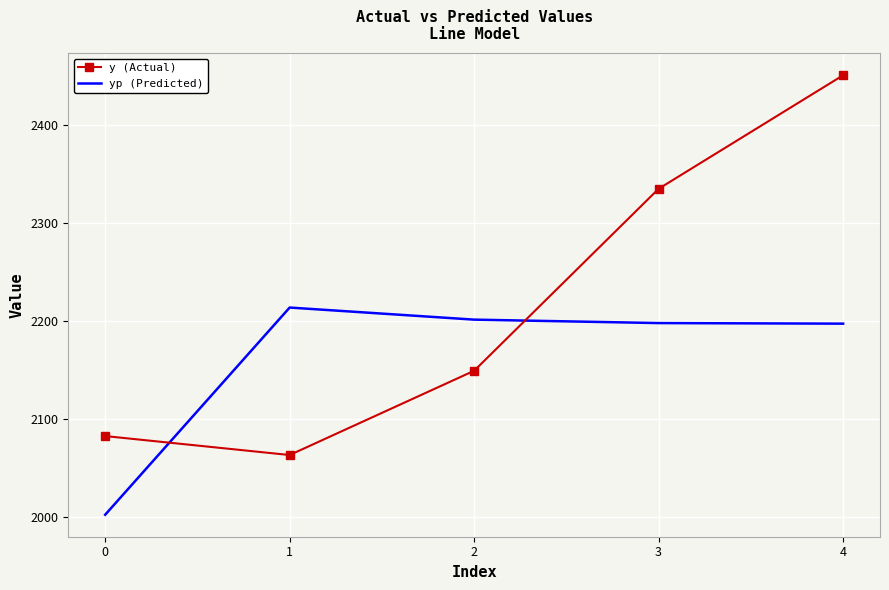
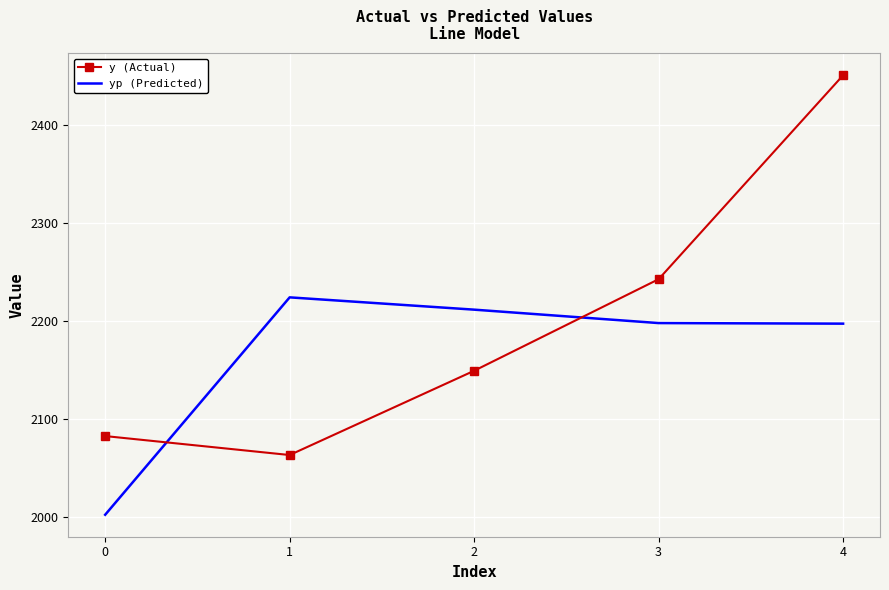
yp (Predicted), 1: 2210 -> 2220
yp (Predicted), 2: 2200 -> 2210
y (Actual), 3: 2340 -> 2240
